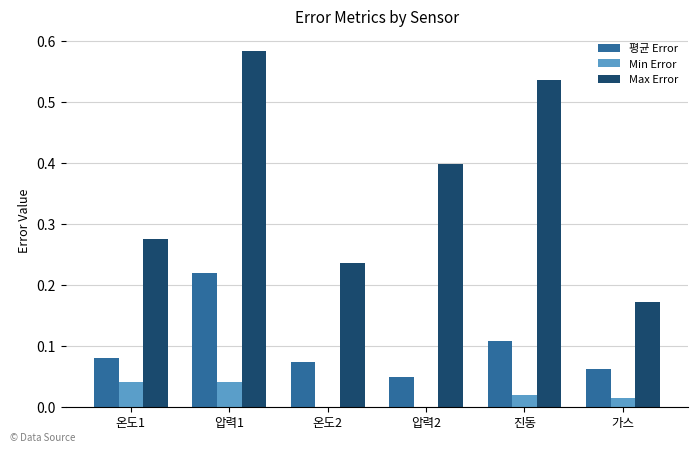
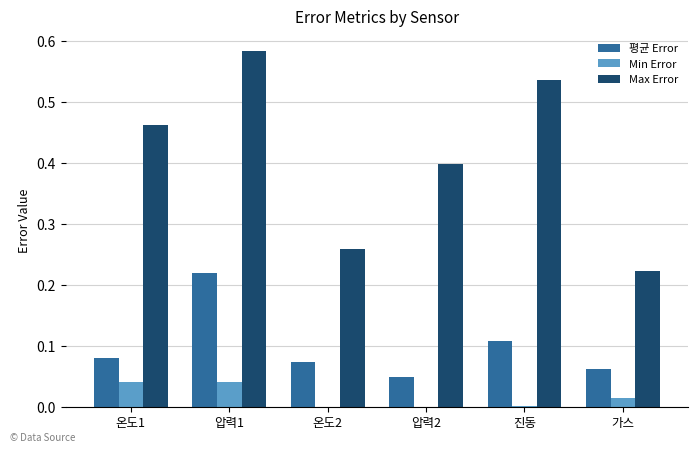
Max Error, 온도1: 0.28 -> 0.46
Max Error, 온도2: 0.24 -> 0.26
Min Error, 진동: 0.02 -> 0.00
Max Error, 가스: 0.17 -> 0.22
